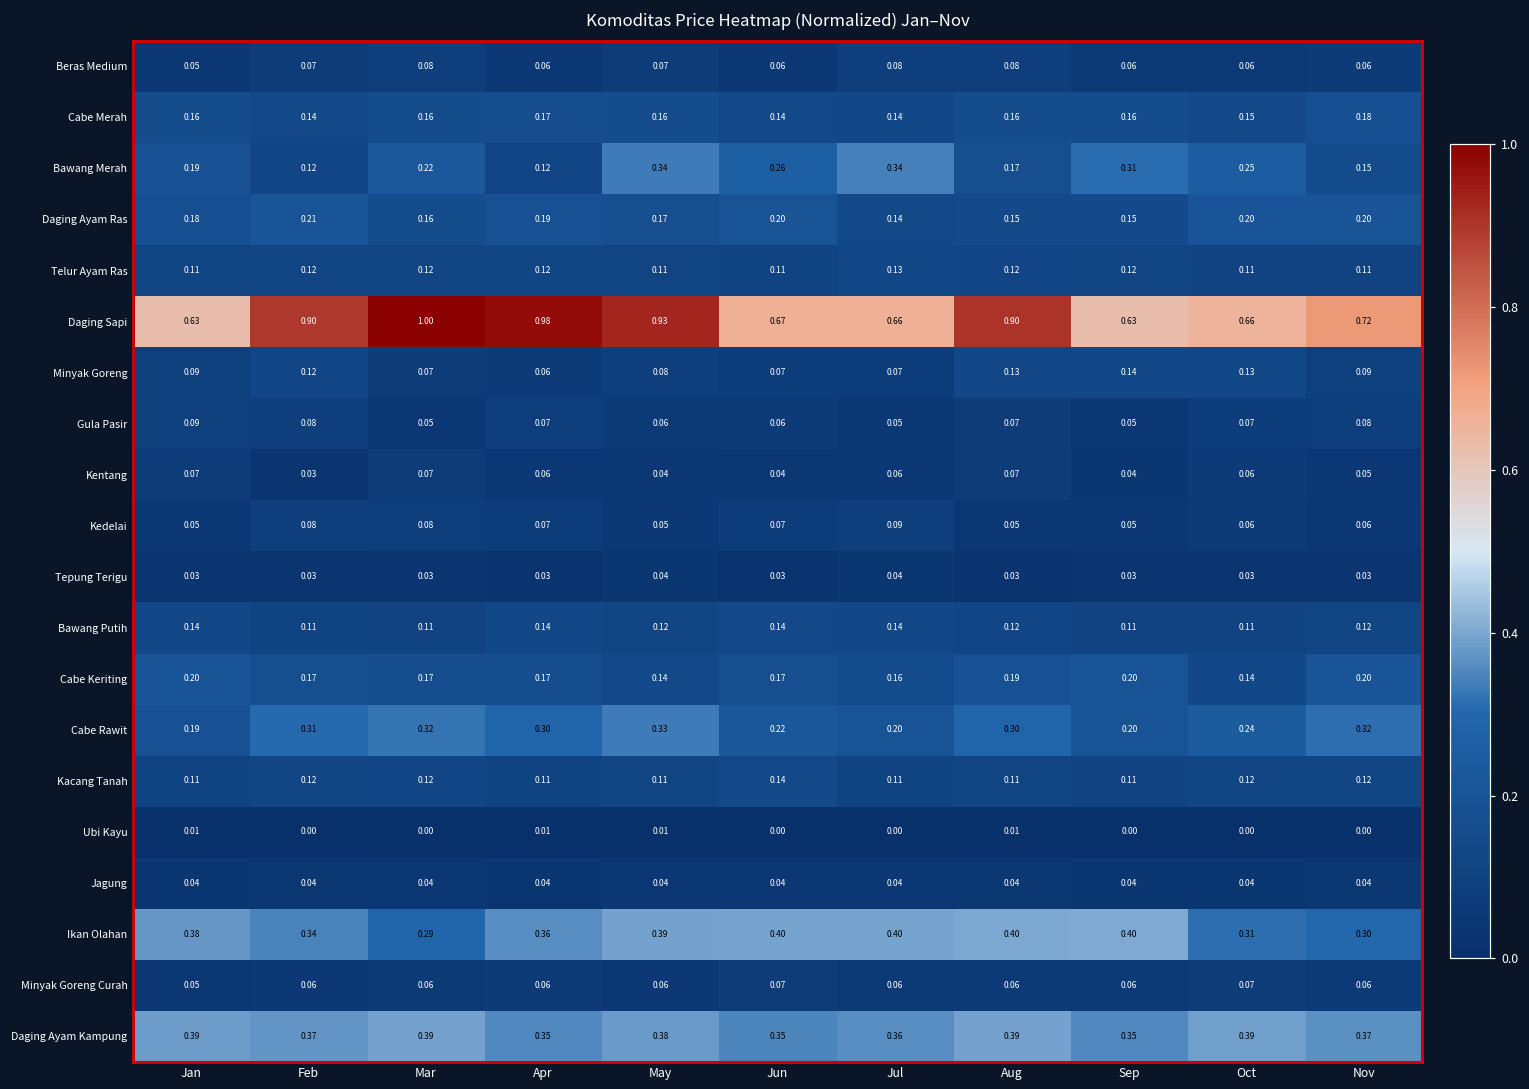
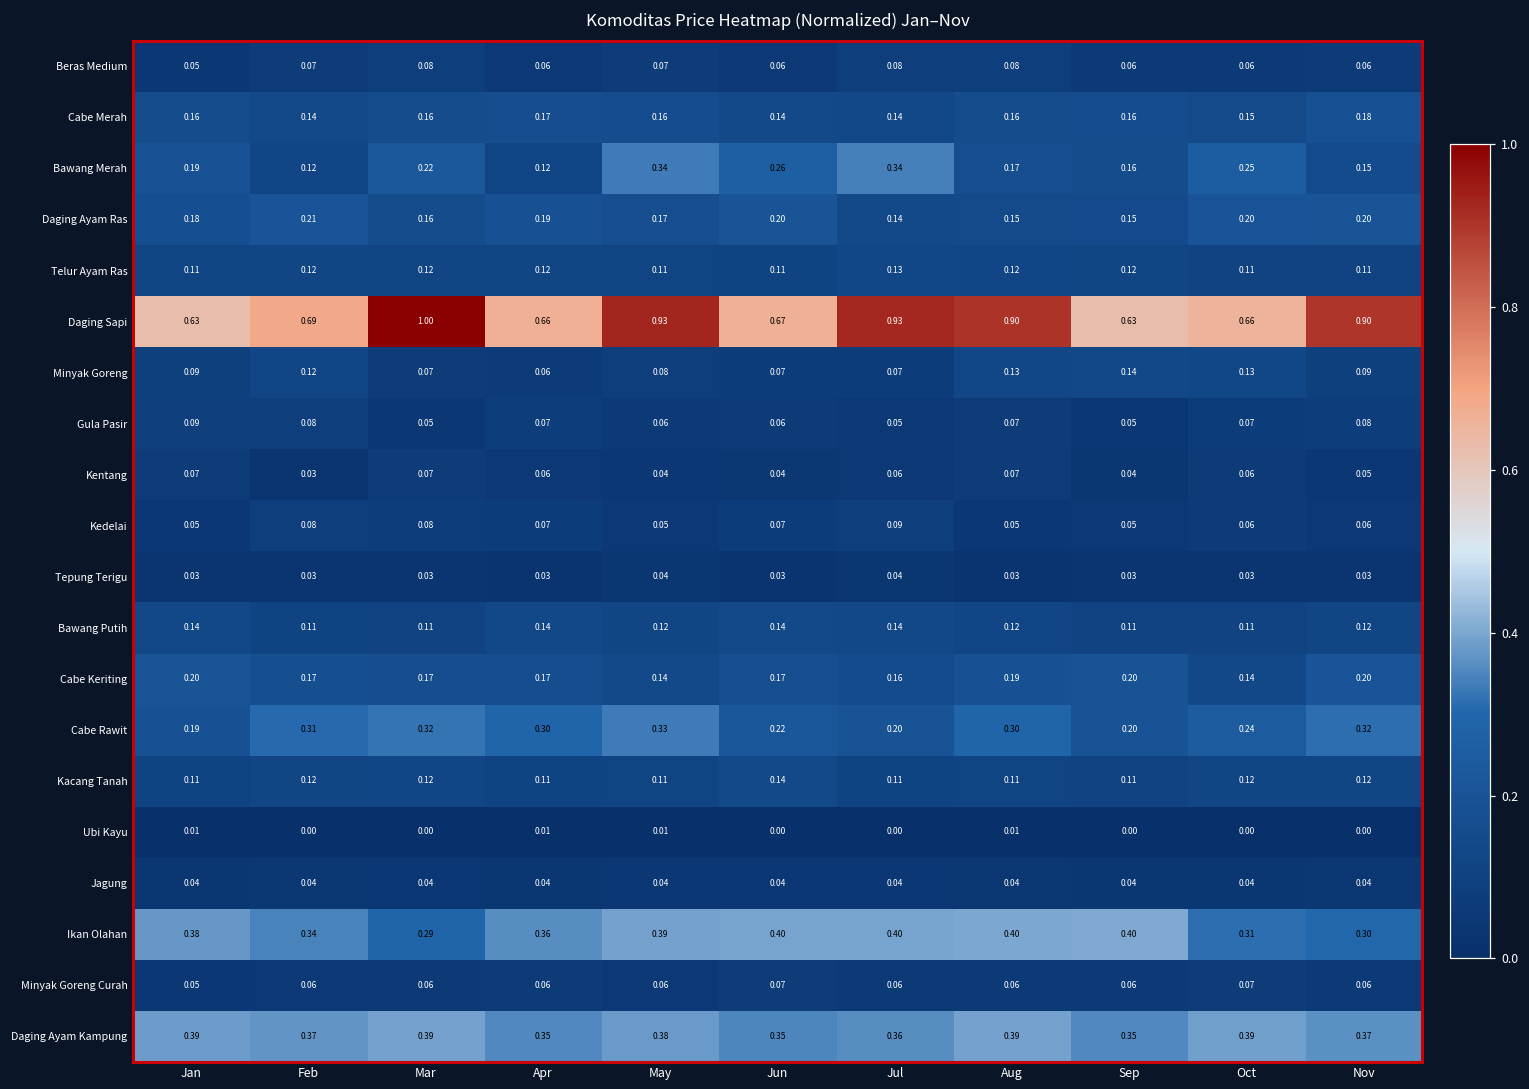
Bawang Merah, Sep: 0.31 -> 0.16
Daging Sapi, Feb: 0.90 -> 0.69
Daging Sapi, Apr: 0.98 -> 0.66
Daging Sapi, Jul: 0.66 -> 0.93
Daging Sapi, Nov: 0.72 -> 0.90
